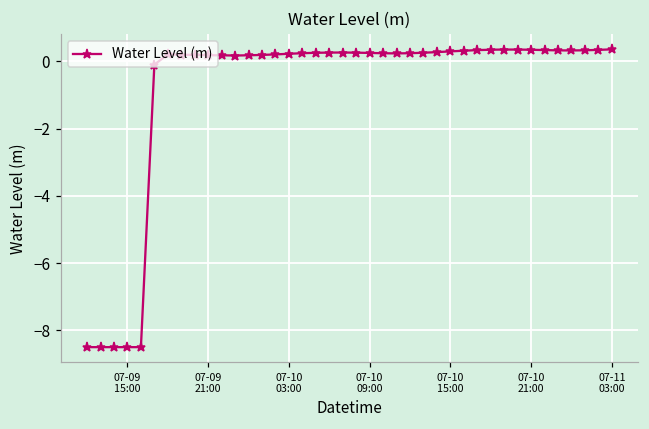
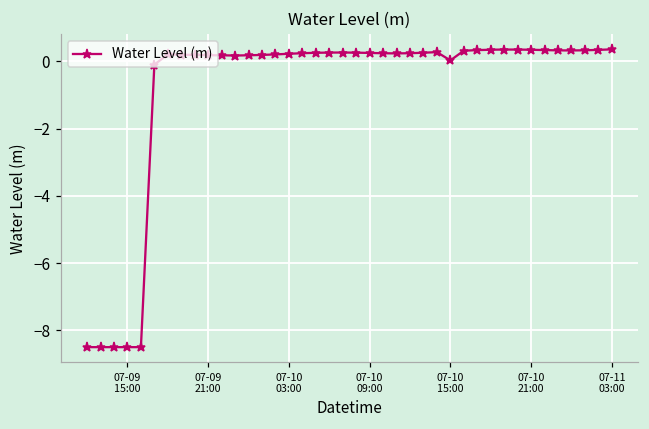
07-10 15:00: 0.3 -> 0.0
